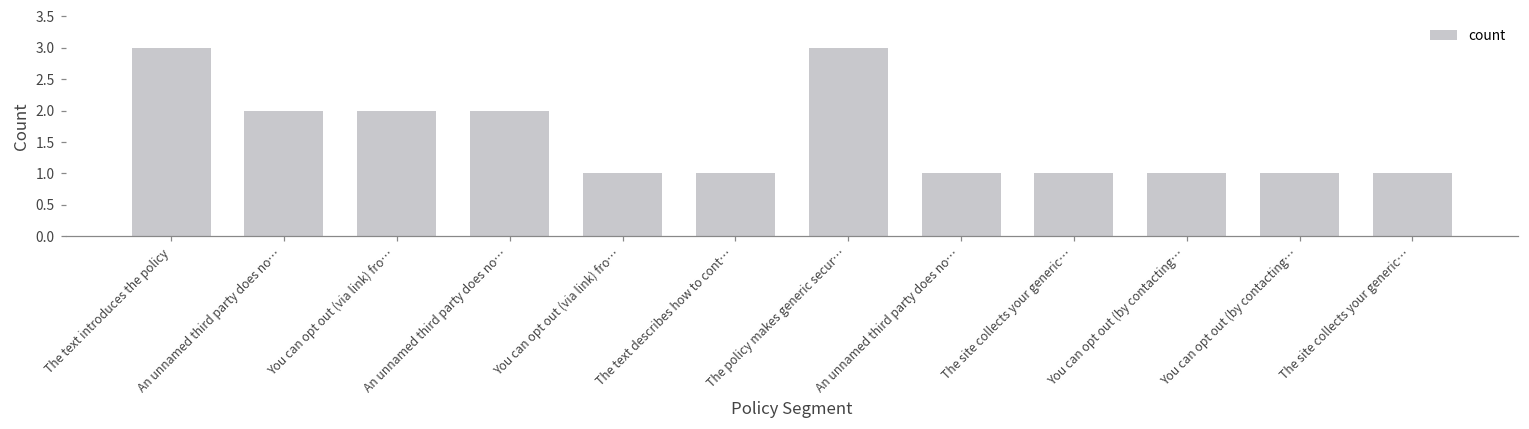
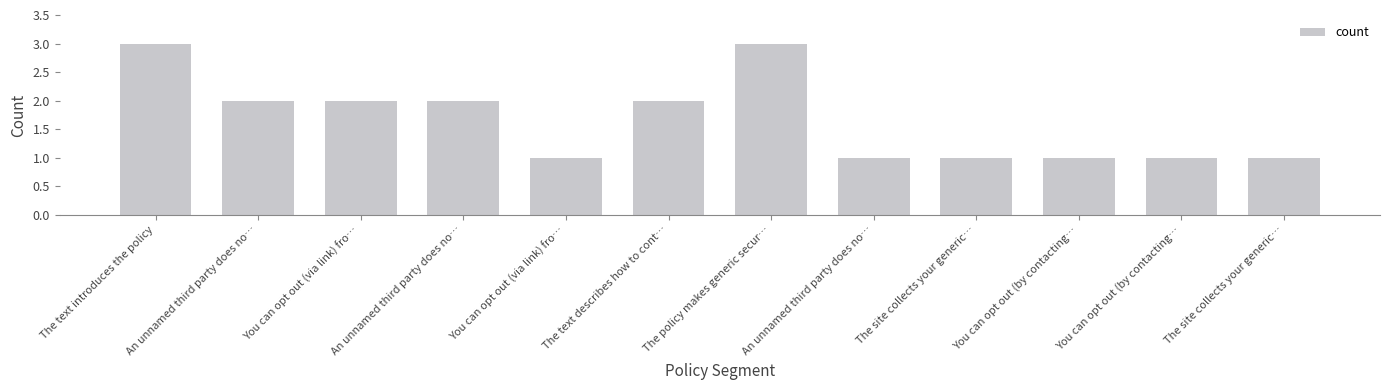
The text describes how to cont…: 1 -> 2
